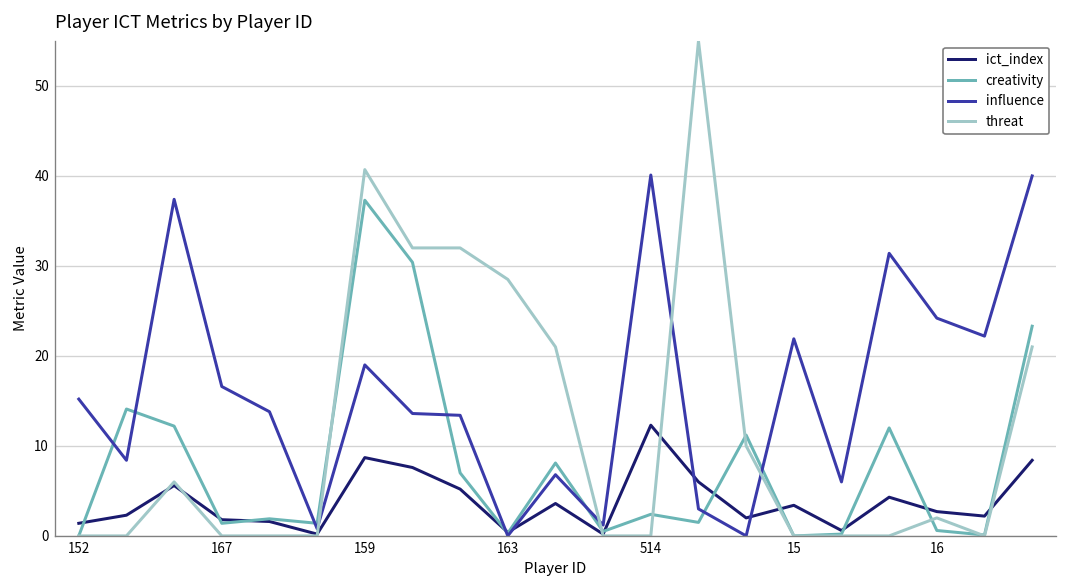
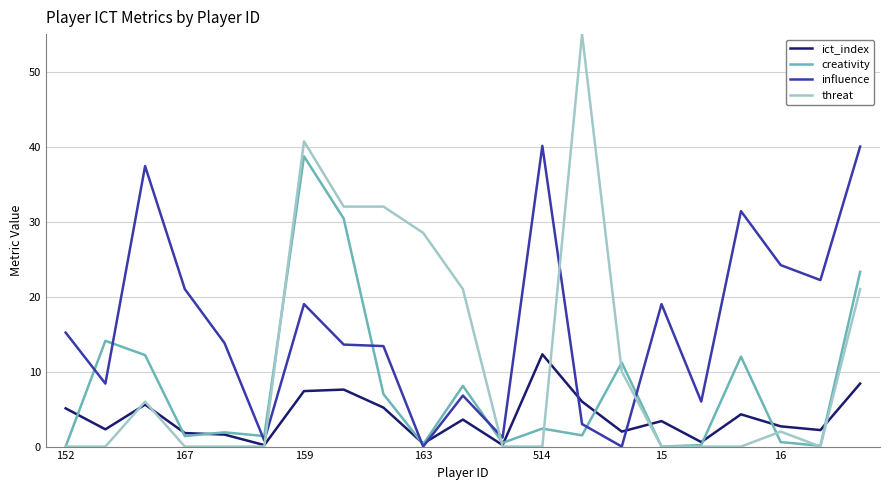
ict_index, 152: 1 -> 5
influence, 167: 17 -> 21
ict_index, 159: 9 -> 7
creativity, 159: 37 -> 39
influence, 15: 22 -> 19
